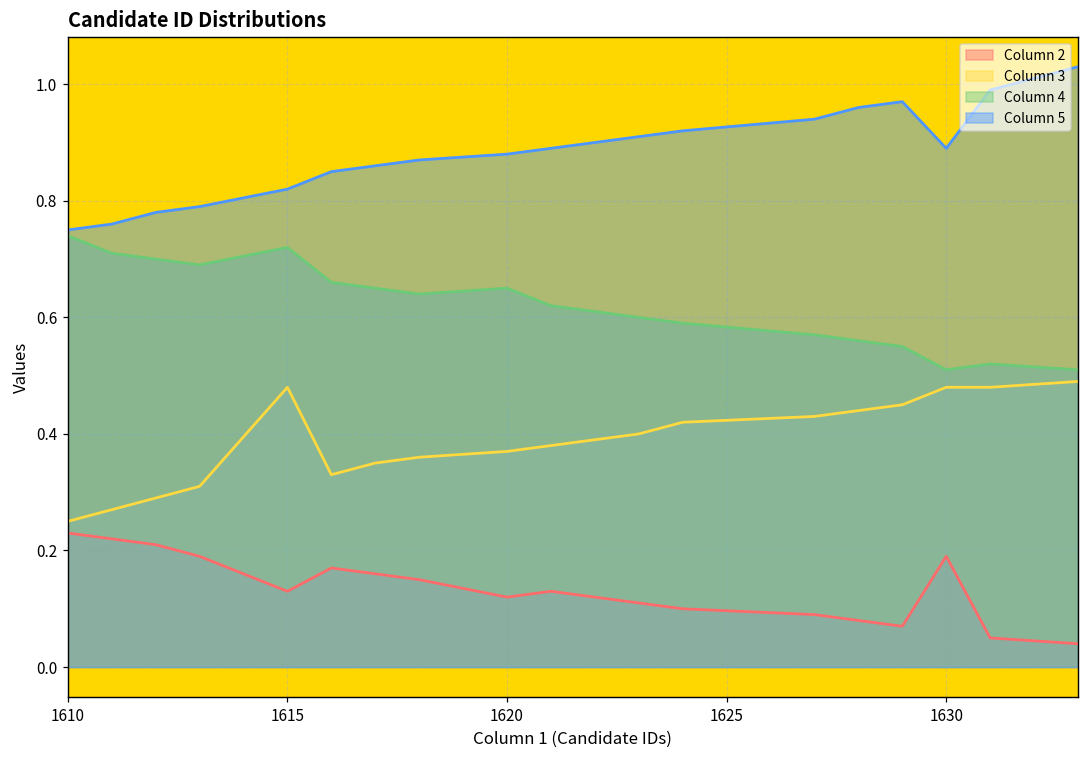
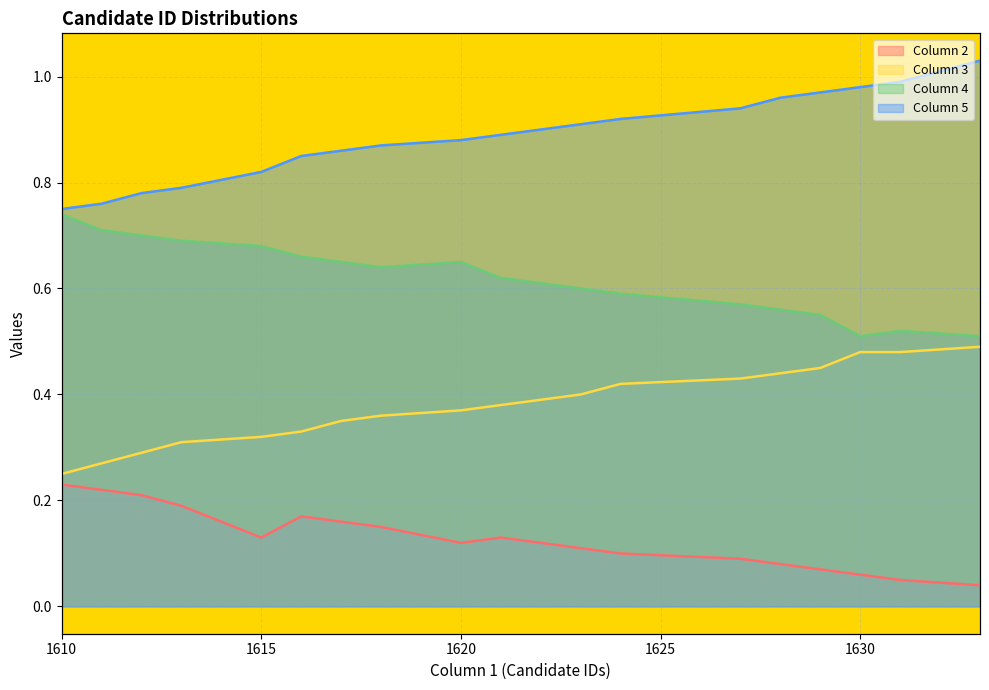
Column 3, 1615: 0.48 -> 0.32
Column 4, 1615: 0.72 -> 0.68
Column 2, 1630: 0.19 -> 0.06
Column 5, 1630: 0.89 -> 0.98
